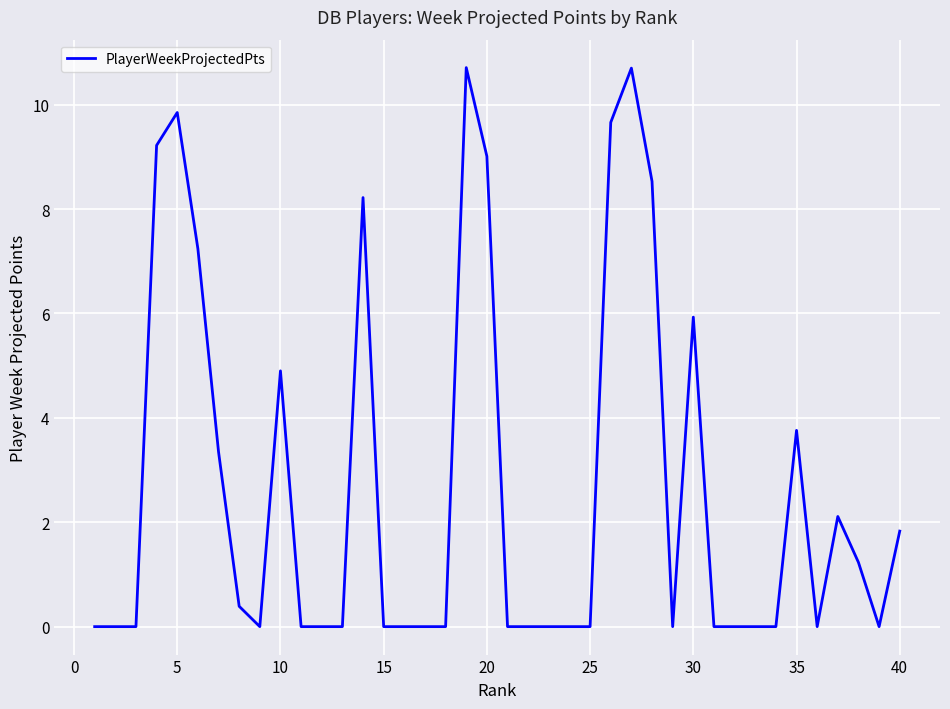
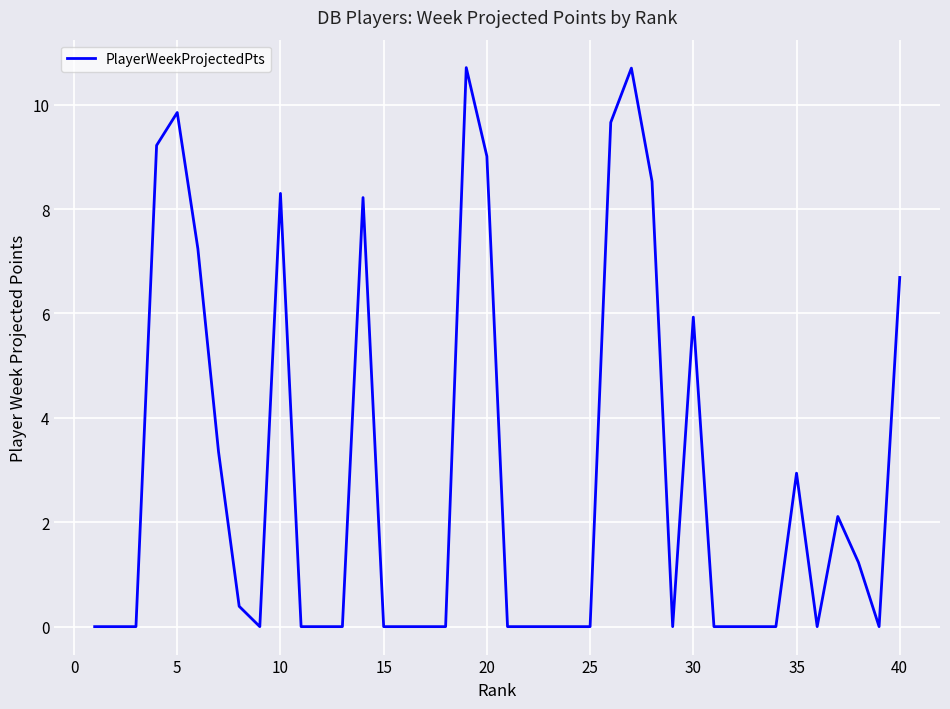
10: 4.9 -> 8.3
35: 3.8 -> 2.9
40: 1.8 -> 6.7
